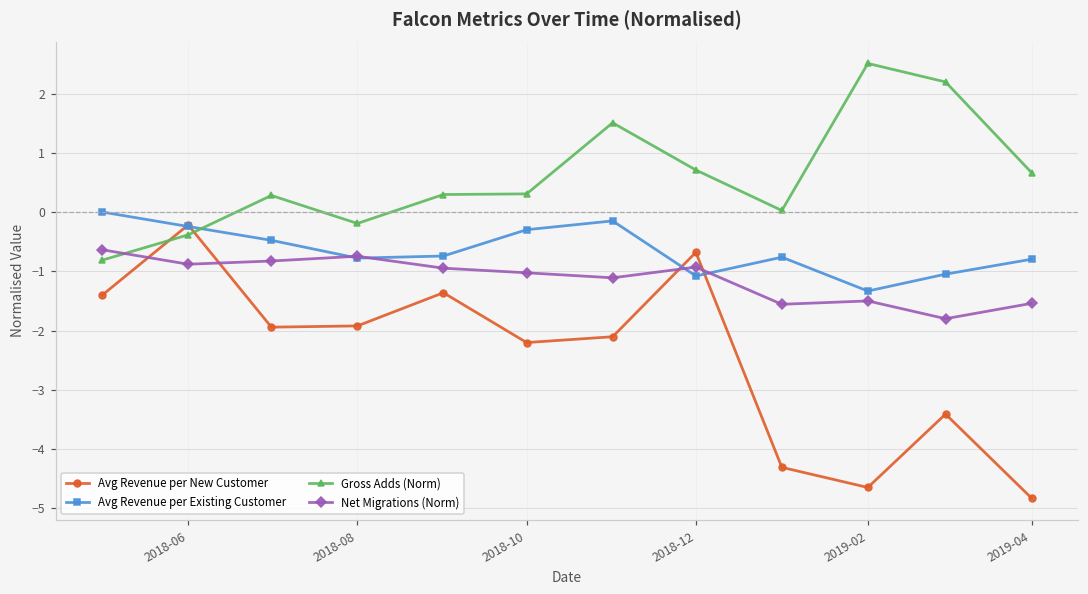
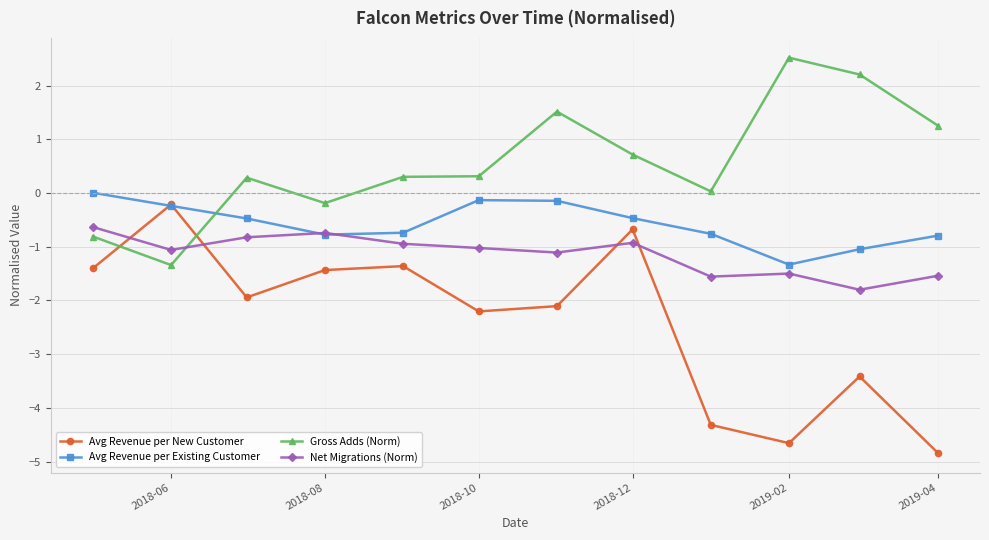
Gross Adds (Norm), 2018-06: -0.4 -> -1.3
Net Migrations (Norm), 2018-06: -0.9 -> -1.1
Avg Revenue per New Customer, 2018-08: -1.9 -> -1.4
Avg Revenue per Existing Customer, 2018-10: -0.3 -> -0.1
Avg Revenue per Existing Customer, 2018-12: -1.1 -> -0.5
Gross Adds (Norm), 2019-04: 0.7 -> 1.3
